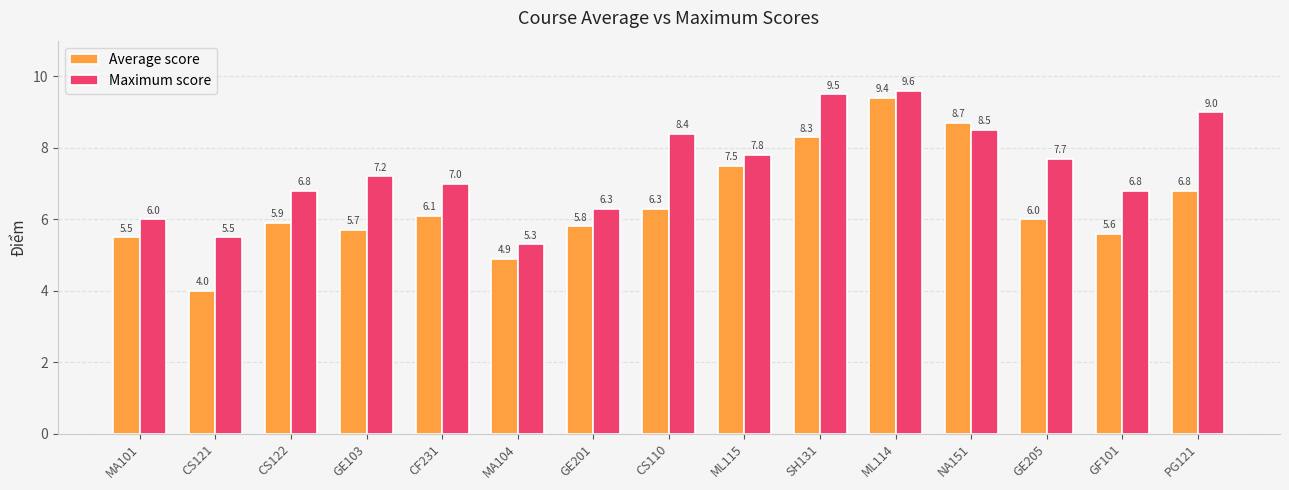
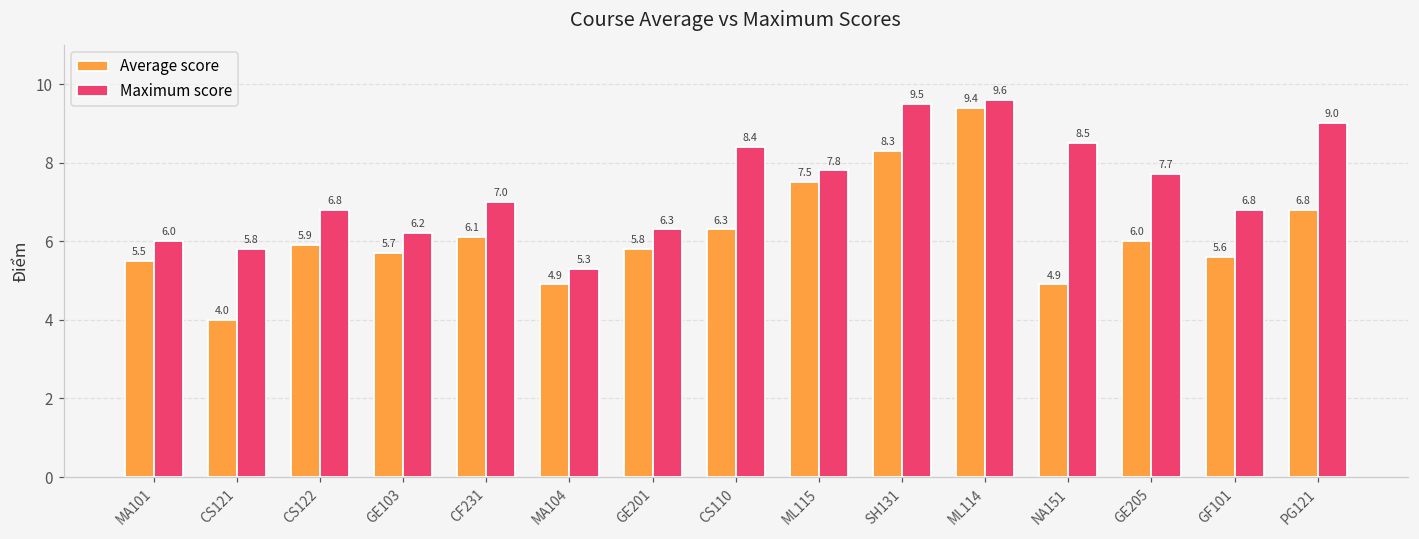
Maximum score, CS121: 5.5 -> 5.8
Maximum score, GE103: 7.2 -> 6.2
Average score, NA151: 8.7 -> 4.9
